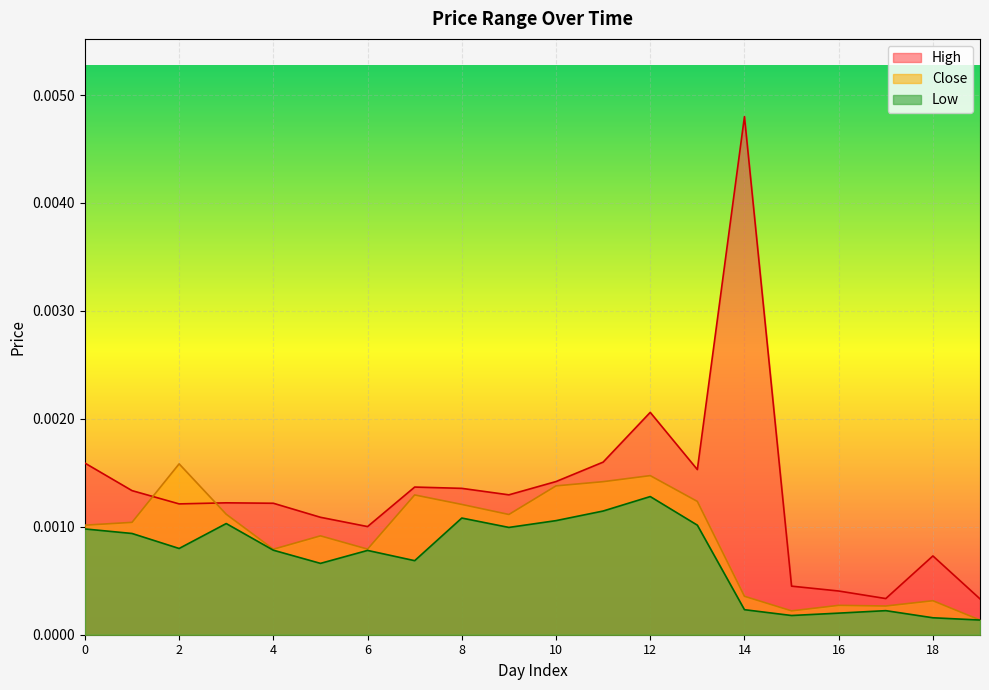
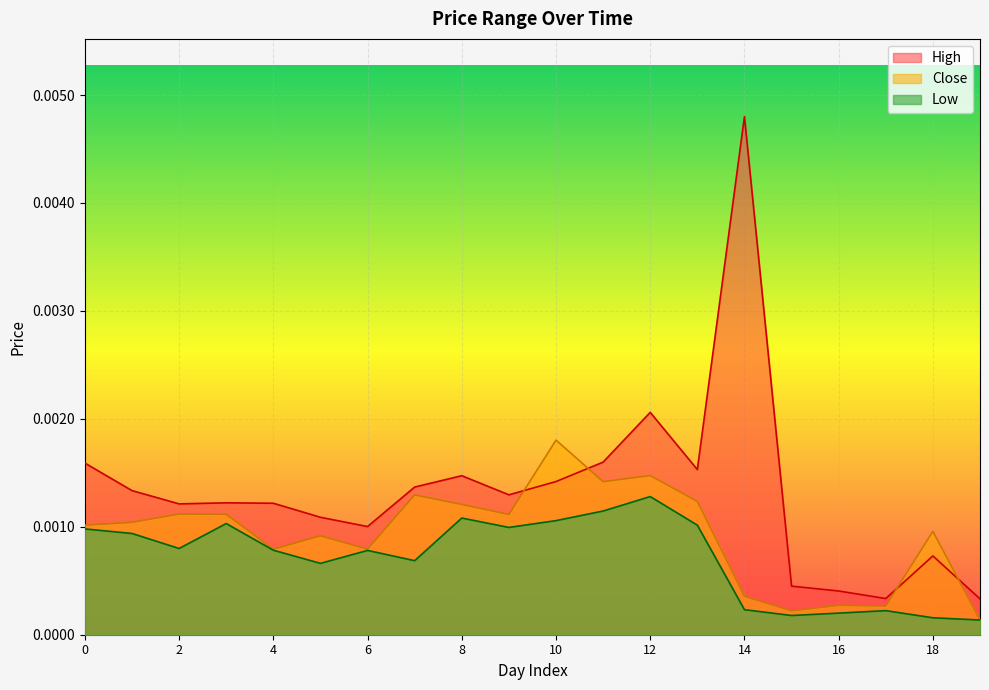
Close, 2: 0.00158 -> 0.00112
High, 8: 0.00136 -> 0.00147
Close, 10: 0.00138 -> 0.00180
Close, 18: 0.00032 -> 0.00096
